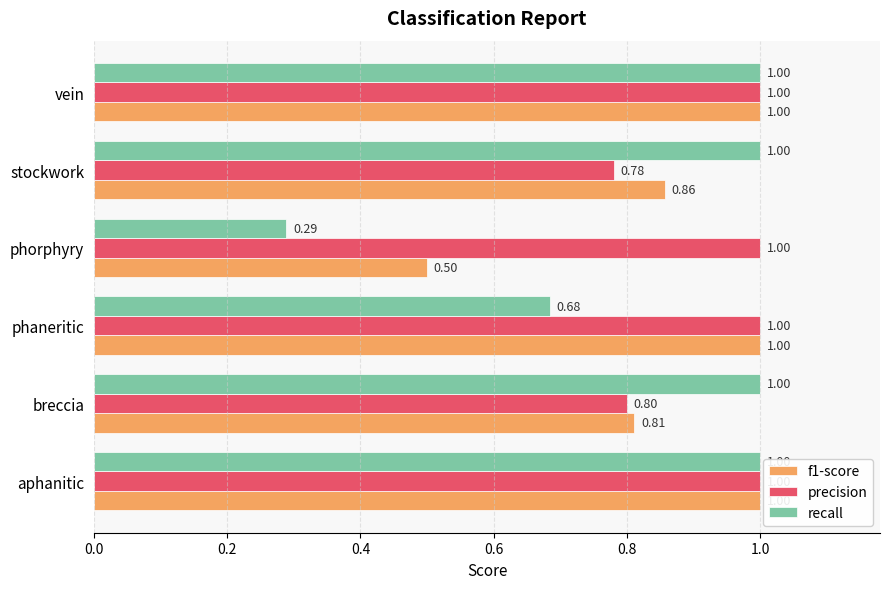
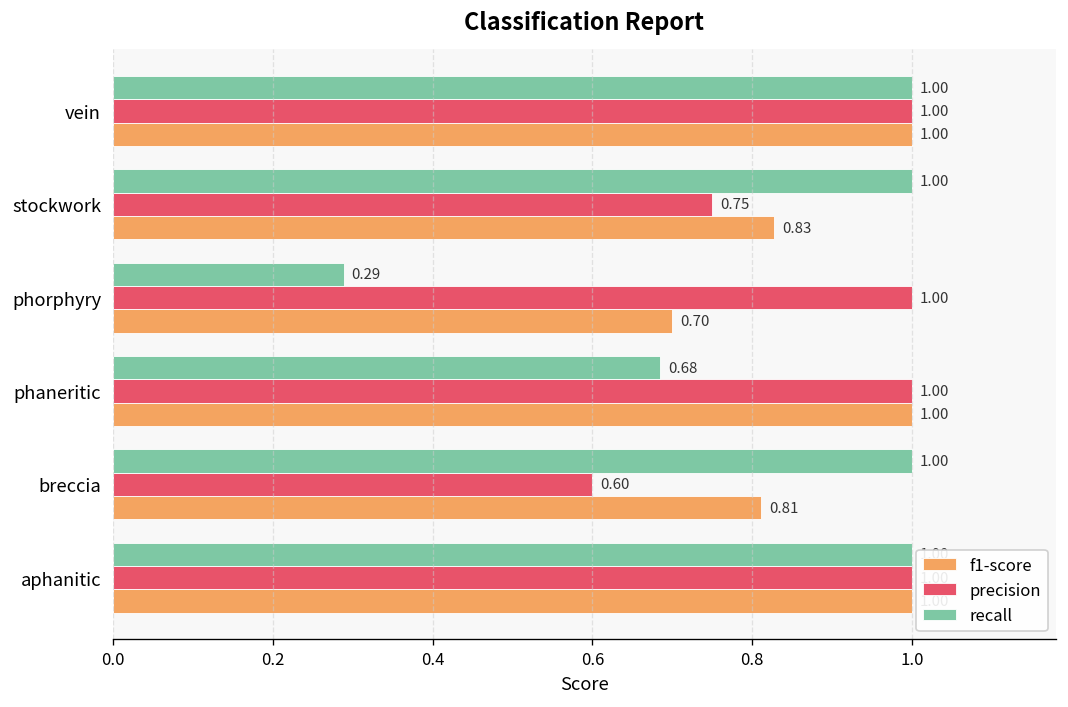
precision, stockwork: 0.78 -> 0.75
f1-score, stockwork: 0.86 -> 0.83
f1-score, phorphyry: 0.50 -> 0.70
precision, breccia: 0.80 -> 0.60
